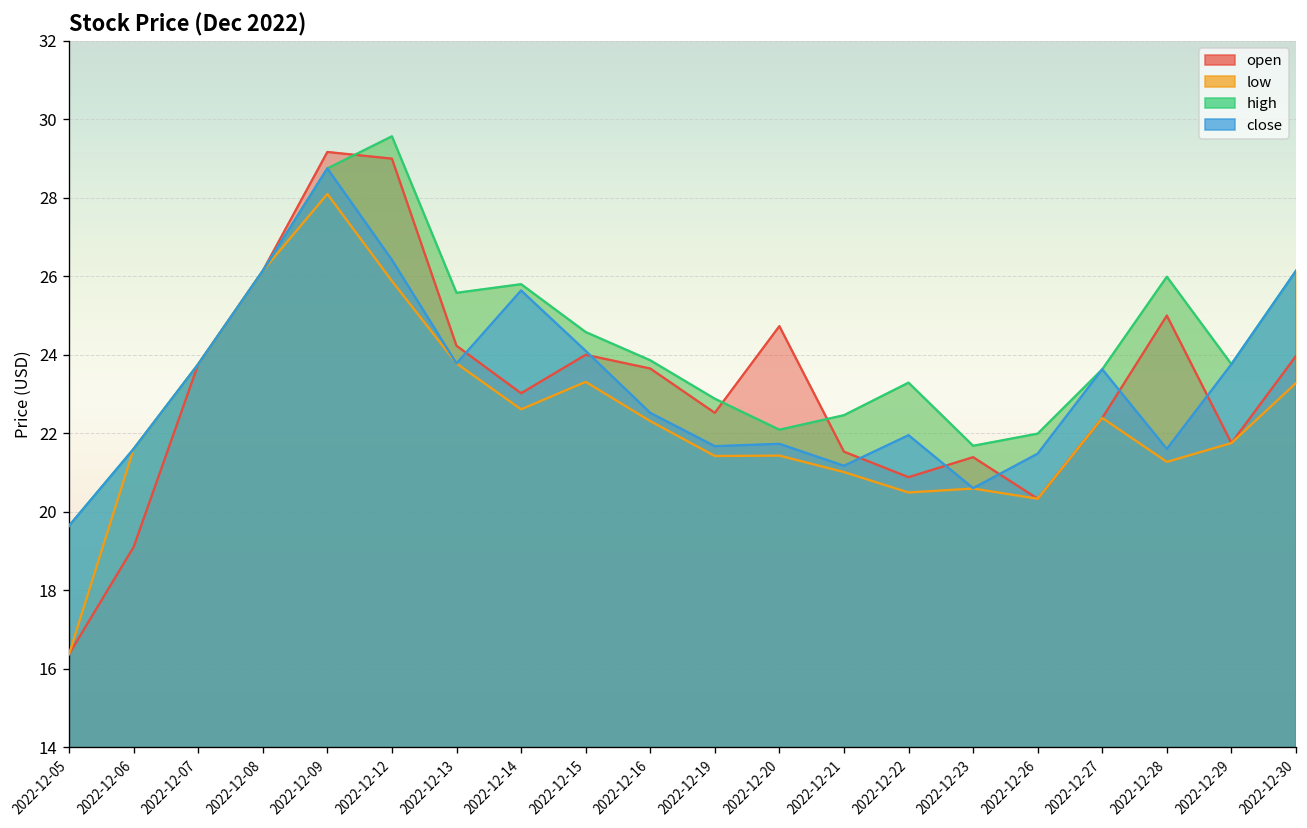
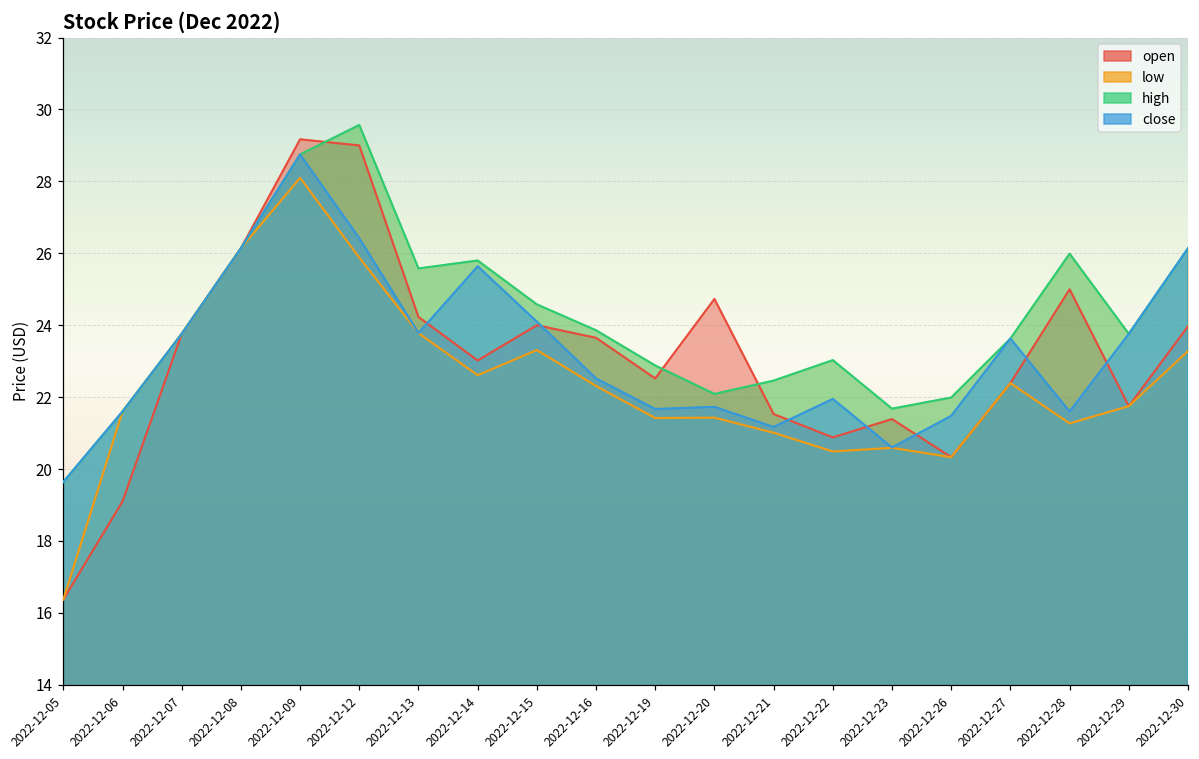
high, 2022-12-22: 23.3 -> 23.0
